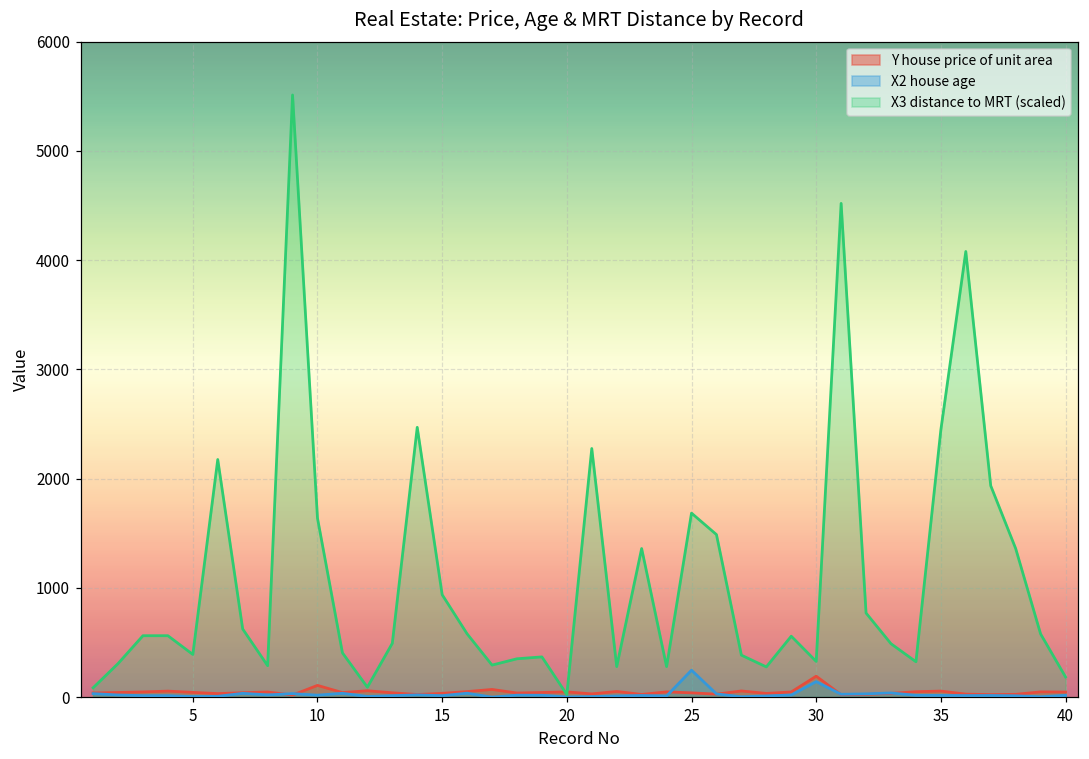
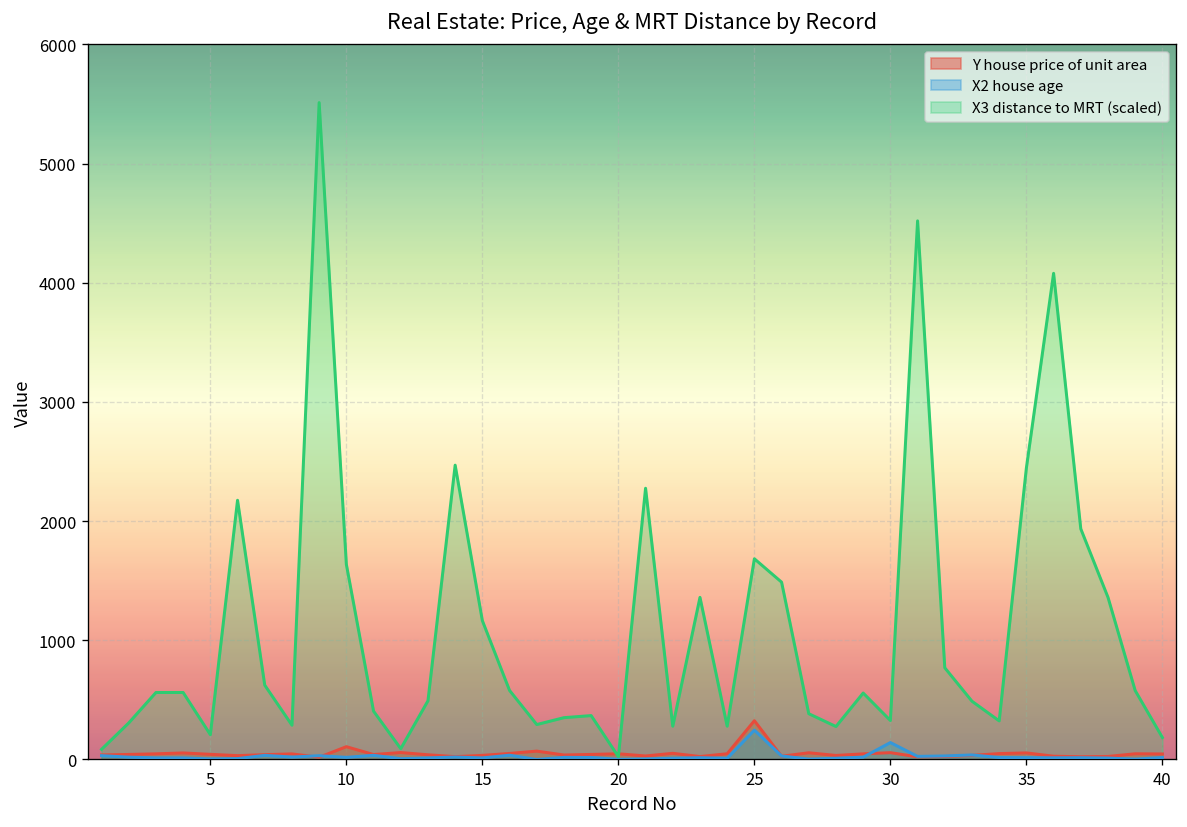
X3 distance to MRT (scaled), 5: 400 -> 200
X3 distance to MRT (scaled), 15: 900 -> 1200
Y house price of unit area, 25: 0 -> 300
Y house price of unit area, 30: 200 -> 100
